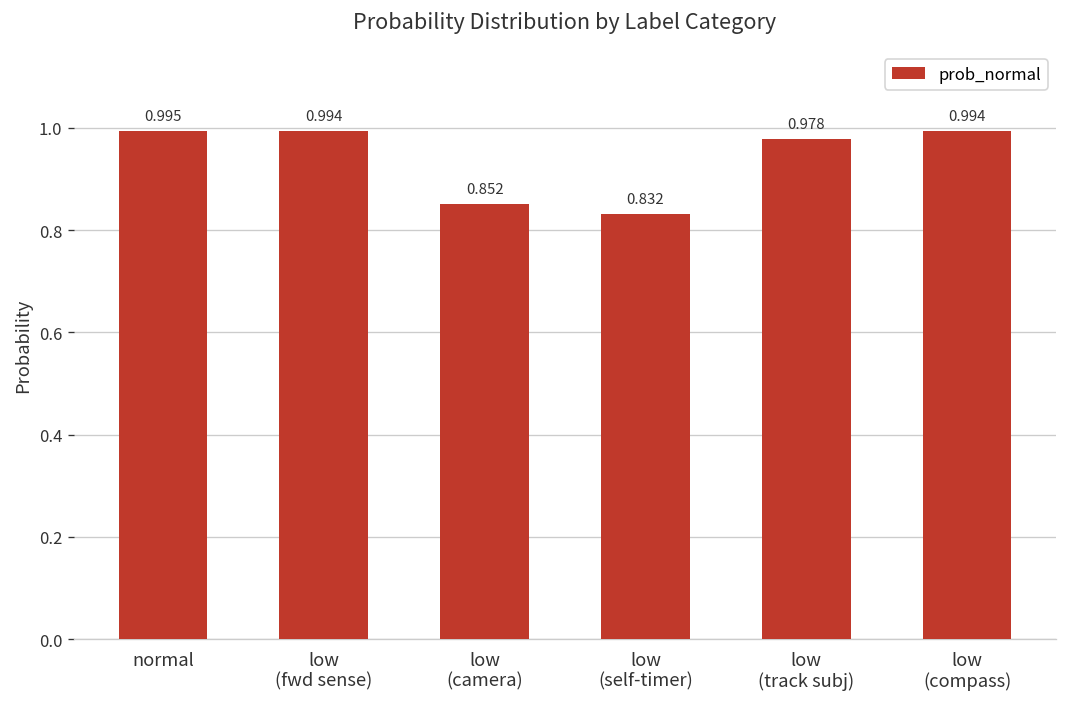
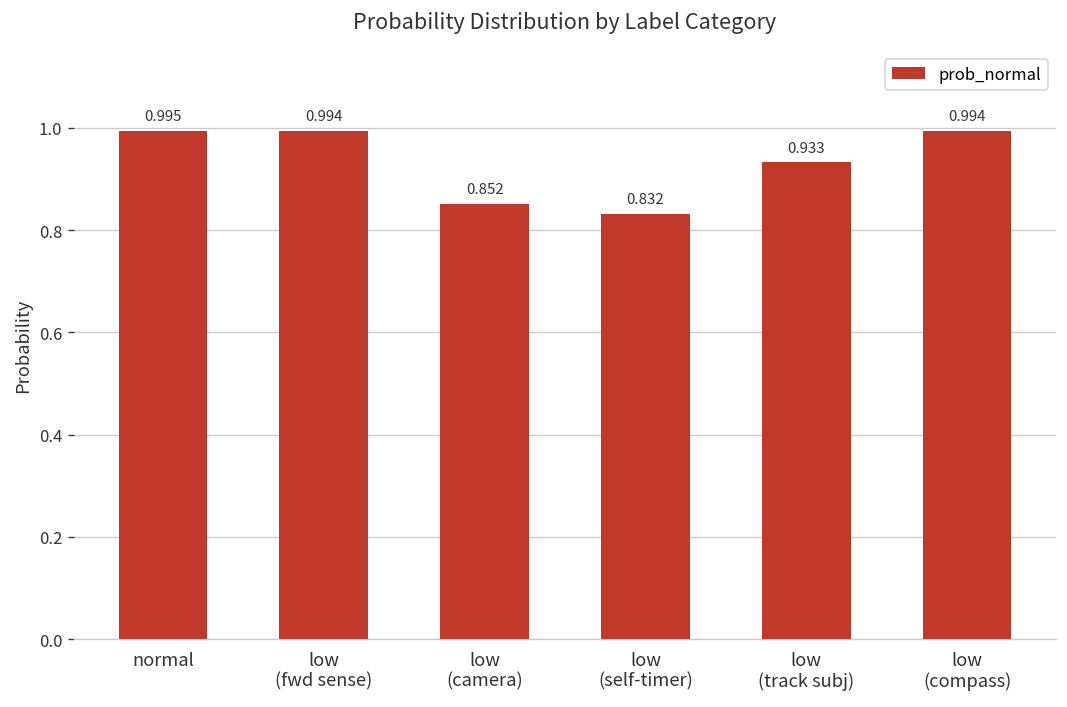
low (track subj): 0.978 -> 0.933
